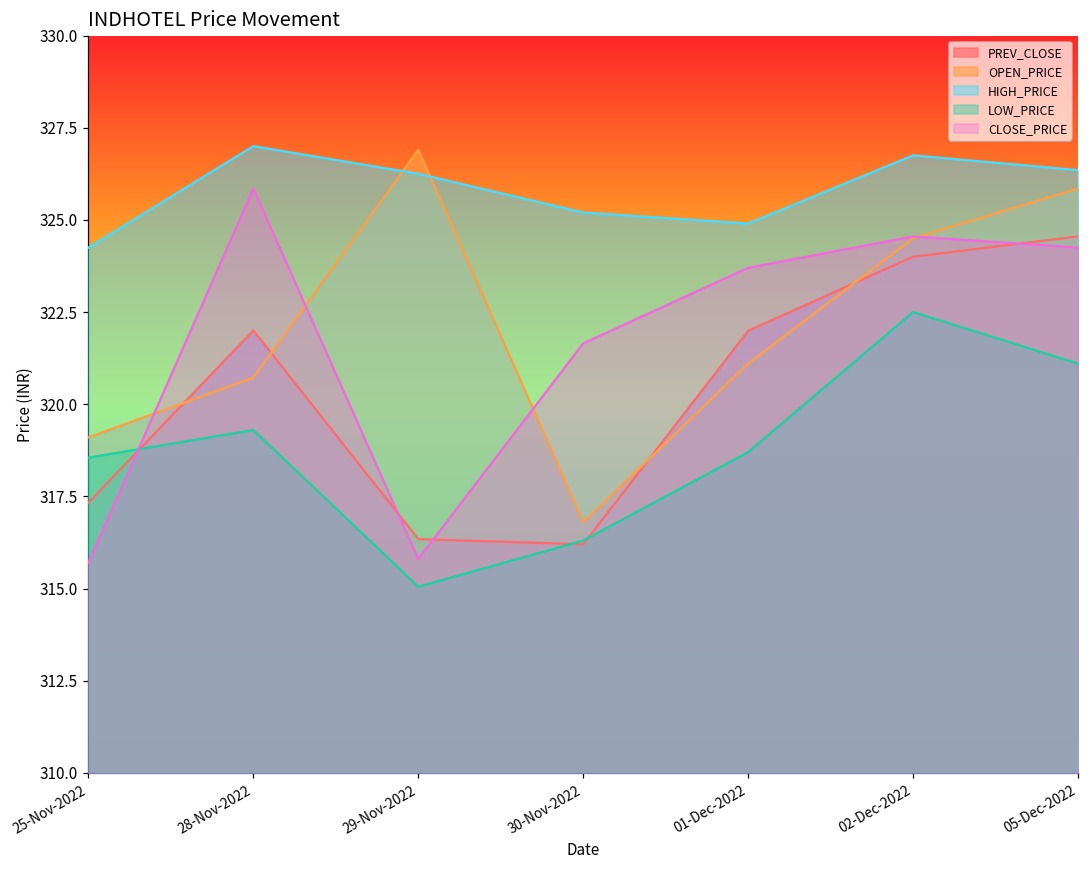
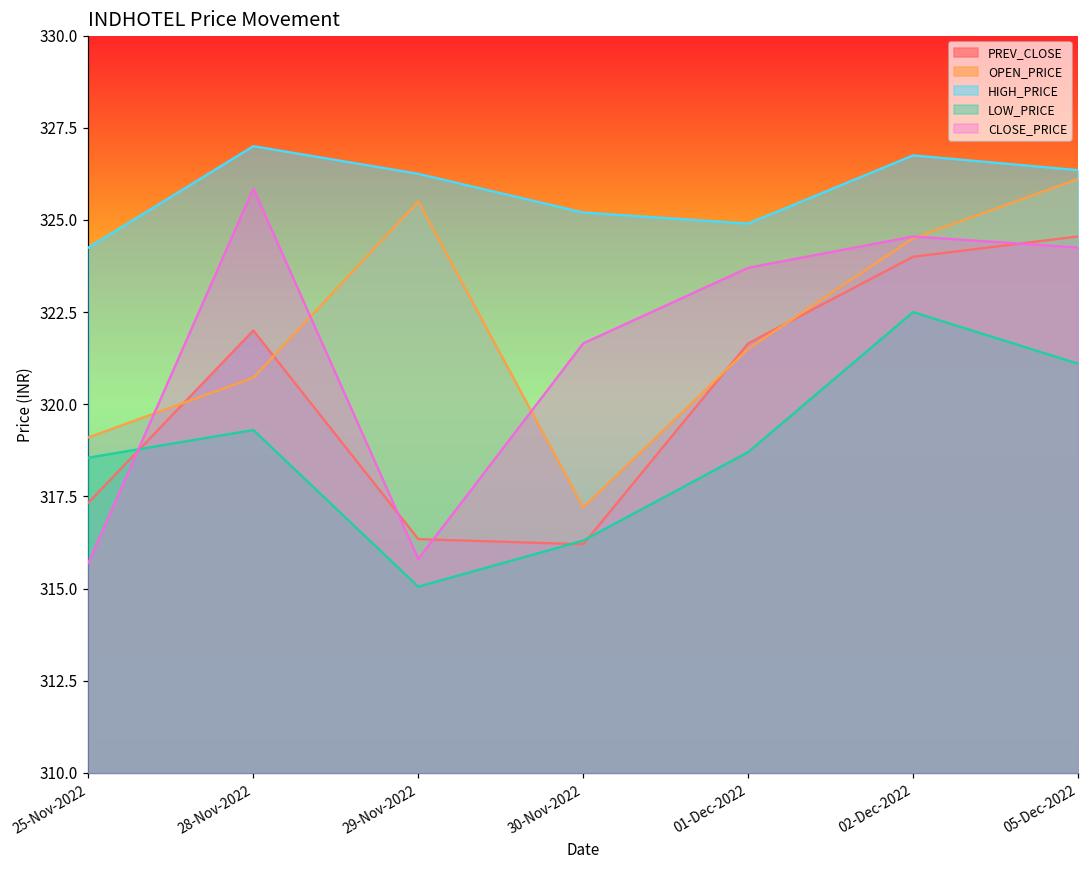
OPEN_PRICE, 29-Nov-2022: 326.9 -> 325.5
OPEN_PRICE, 30-Nov-2022: 316.8 -> 317.2
PREV_CLOSE, 01-Dec-2022: 322.0 -> 321.7
OPEN_PRICE, 01-Dec-2022: 321.1 -> 321.5
OPEN_PRICE, 05-Dec-2022: 325.9 -> 326.1
